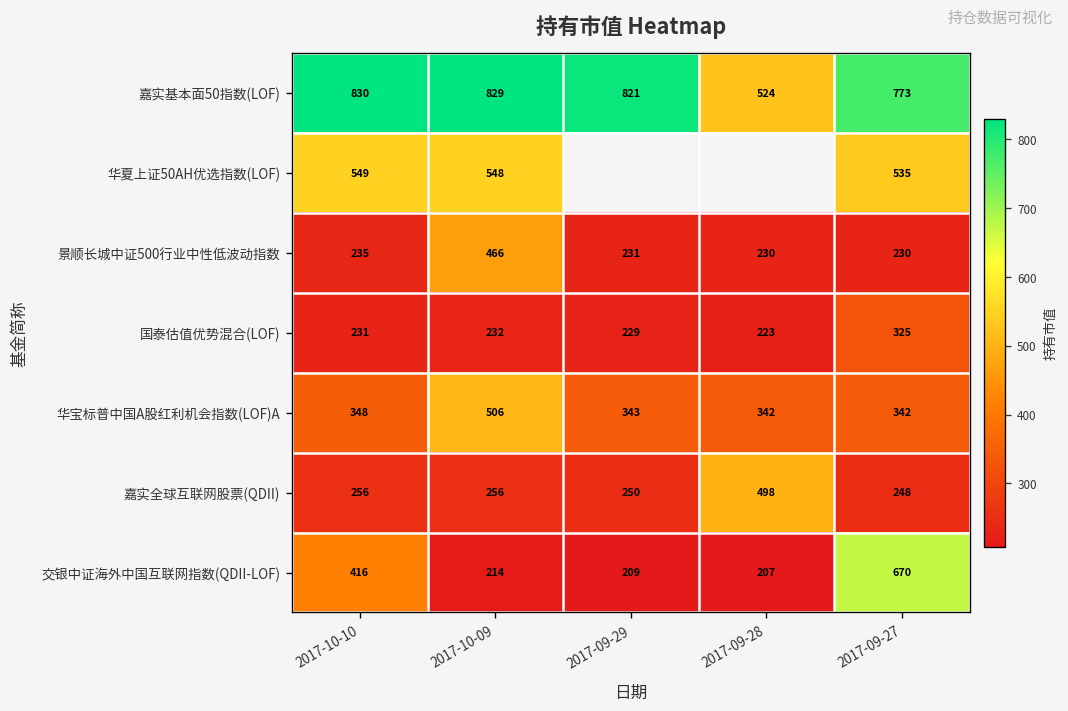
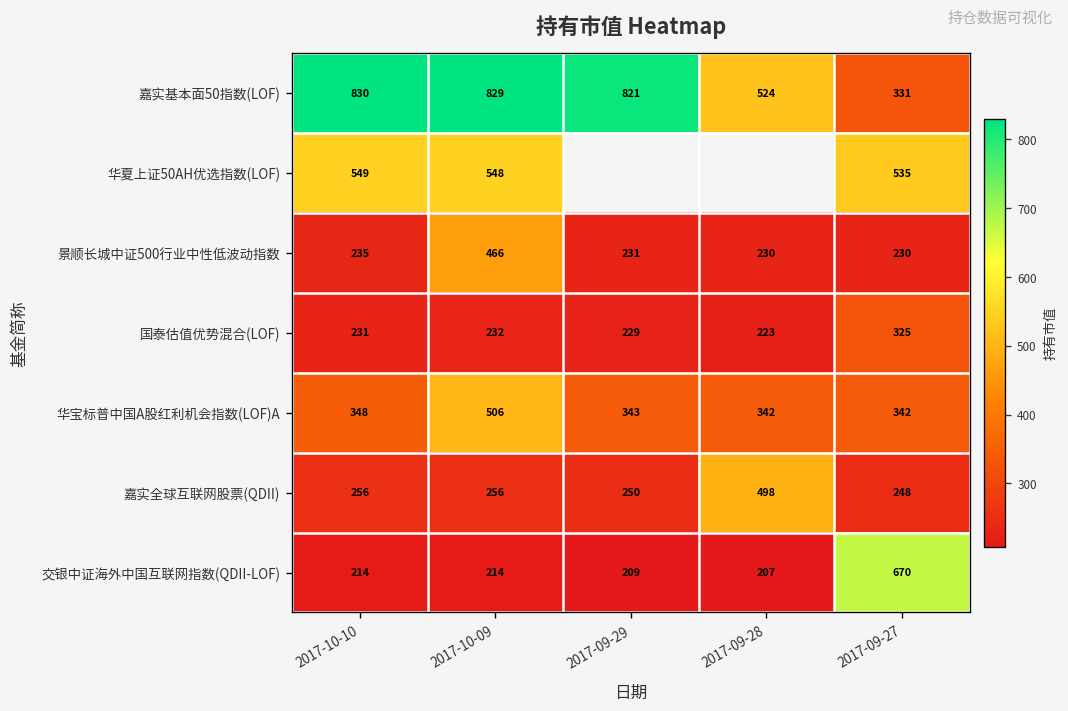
嘉实基本面50指数(LOF), 2017-09-27: 773 -> 331
交银中证海外中国互联网指数(QDII-LOF), 2017-10-10: 416 -> 214
